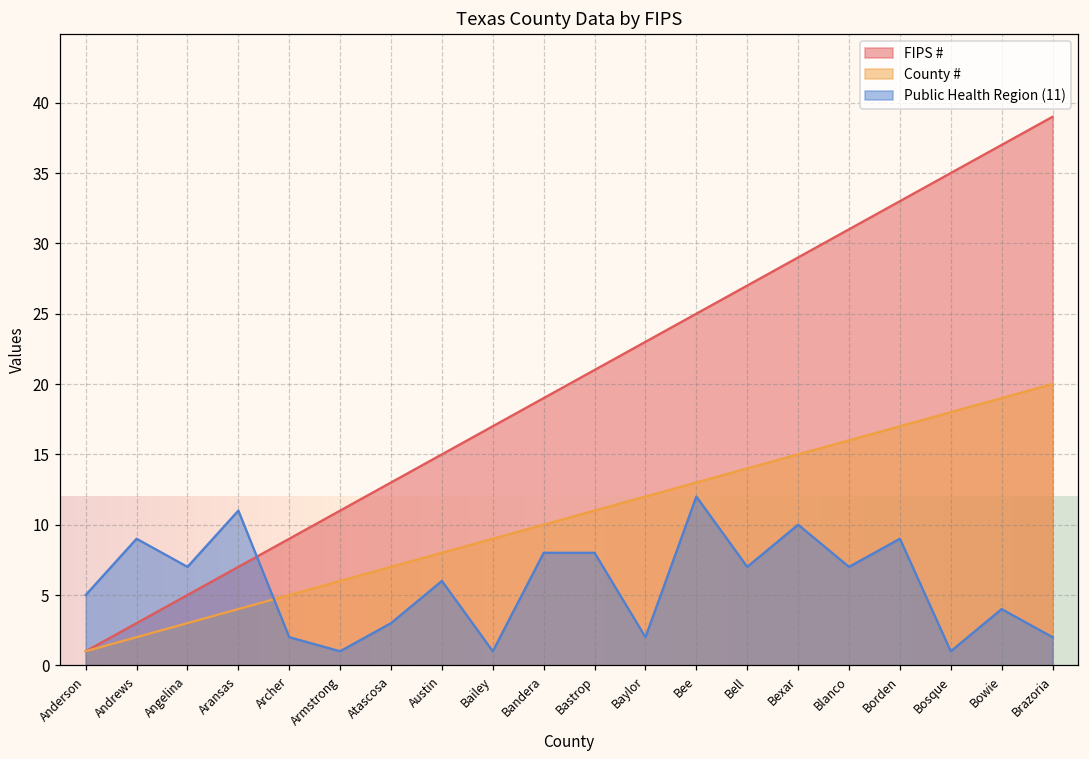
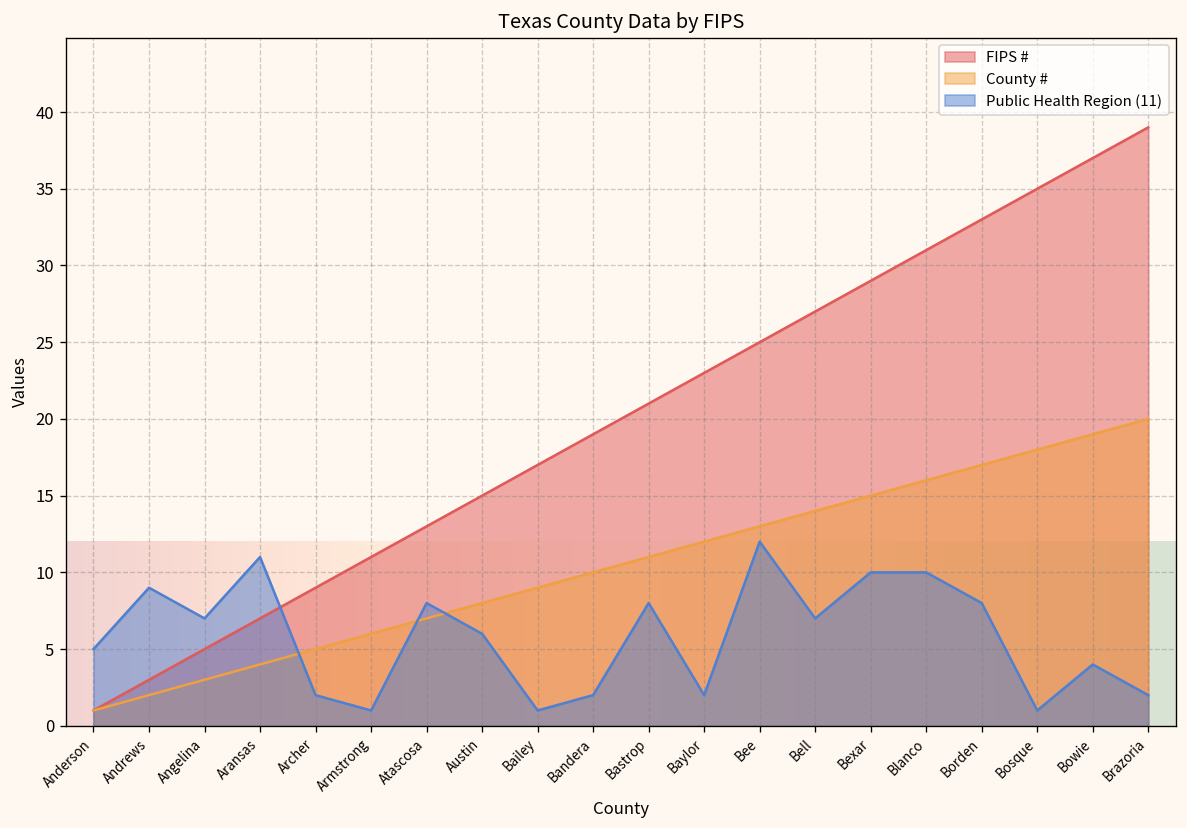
Public Health Region (11), Atascosa: 3 -> 8
Public Health Region (11), Bandera: 8 -> 2
Public Health Region (11), Blanco: 7 -> 10
Public Health Region (11), Borden: 9 -> 8
